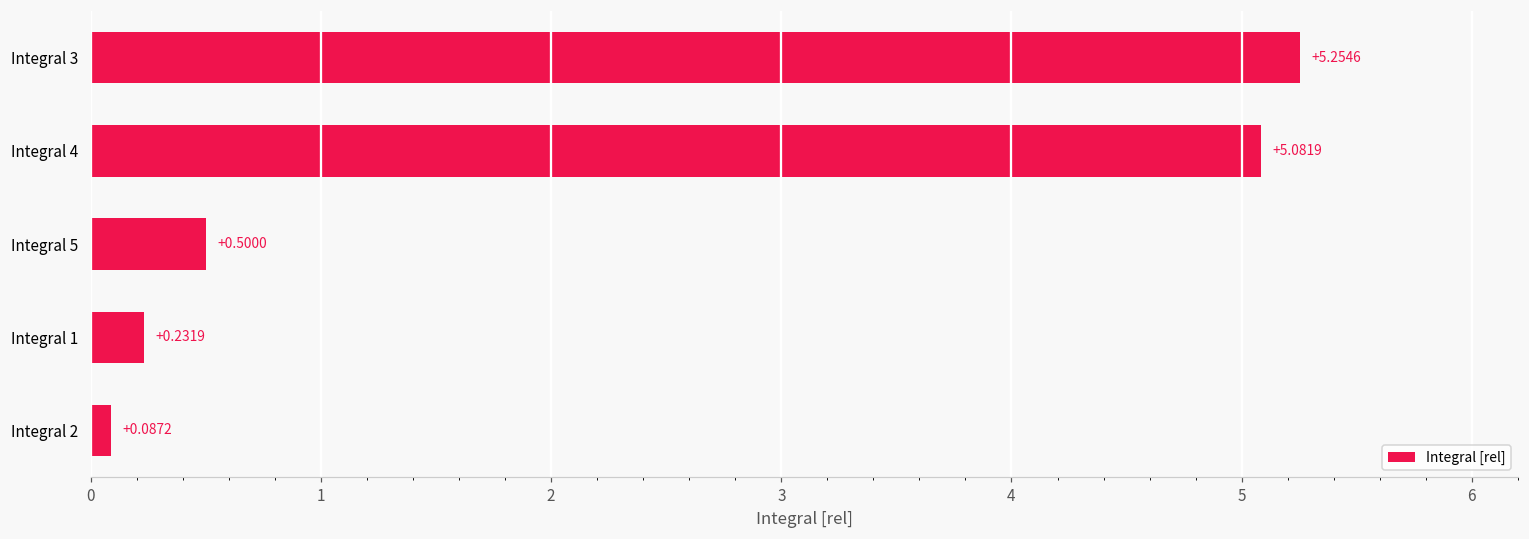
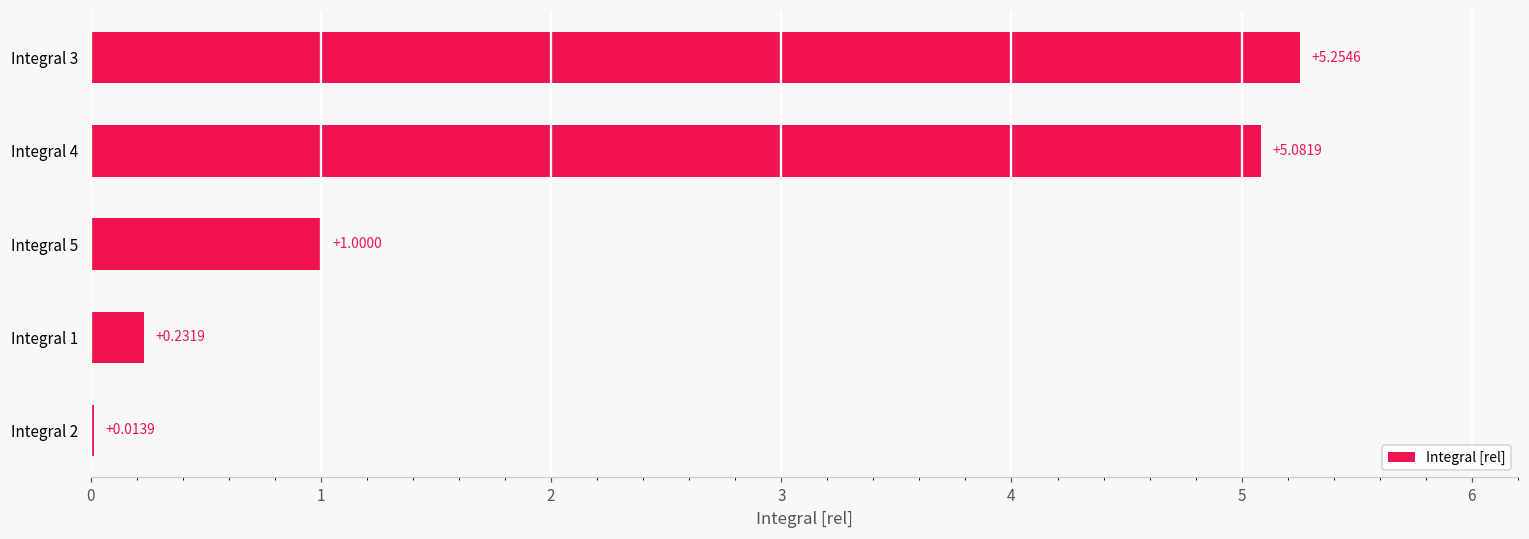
Integral 5: +0.5000 -> +1.0000
Integral 2: +0.0872 -> +0.0139
